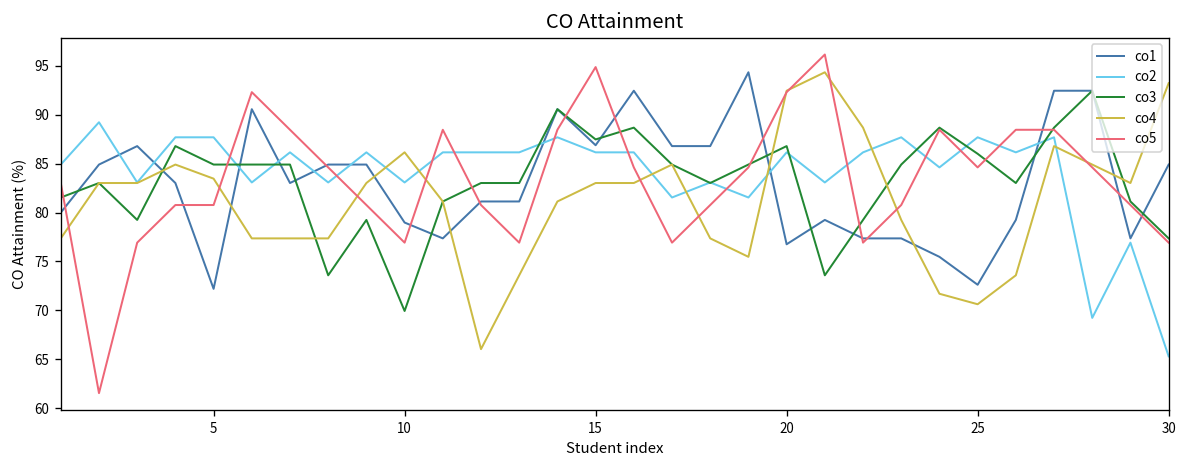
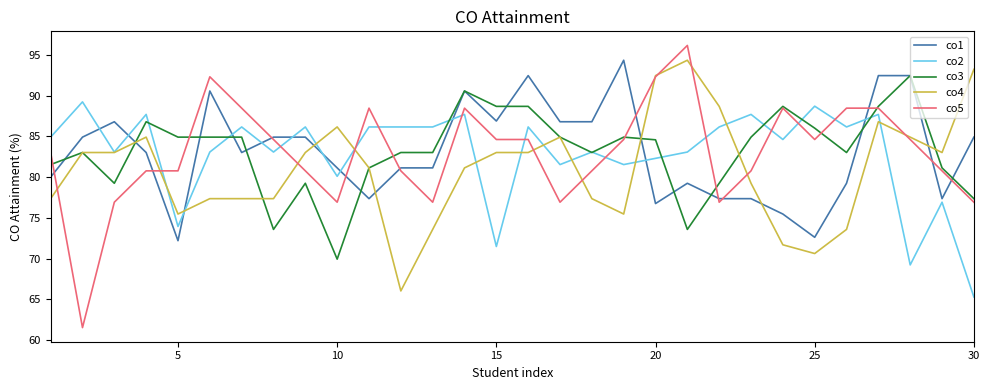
co2, 5: 88 -> 74
co4, 5: 83 -> 75
co1, 10: 79 -> 81
co2, 10: 83 -> 80
co2, 15: 86 -> 71
co3, 15: 87 -> 89
co5, 15: 95 -> 85
co2, 20: 86 -> 82
co3, 20: 87 -> 85
co2, 25: 88 -> 89
